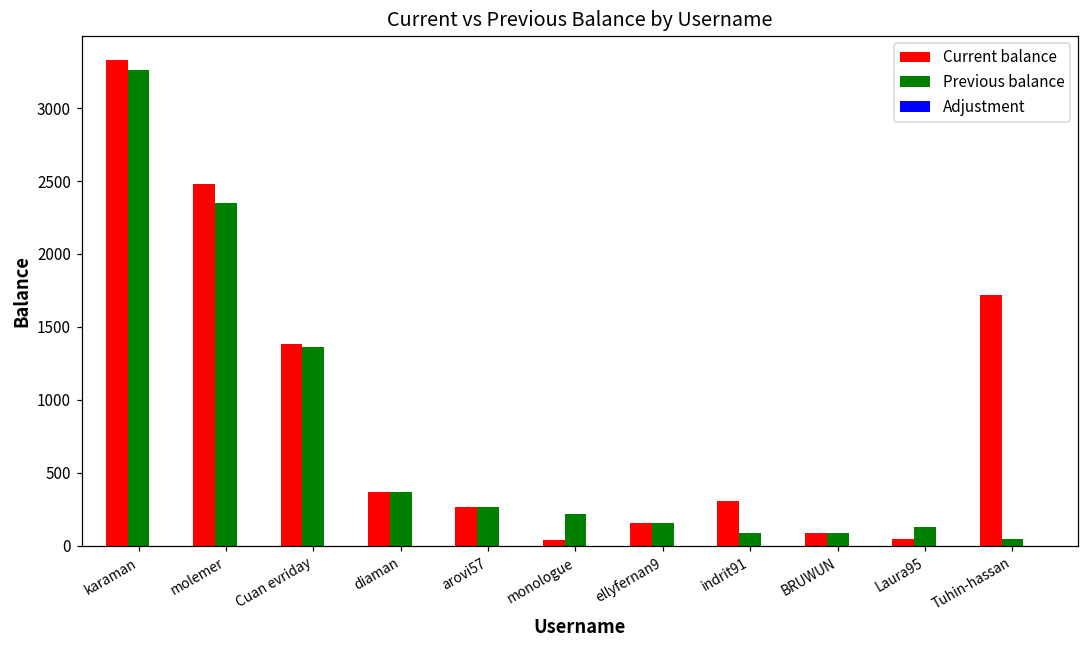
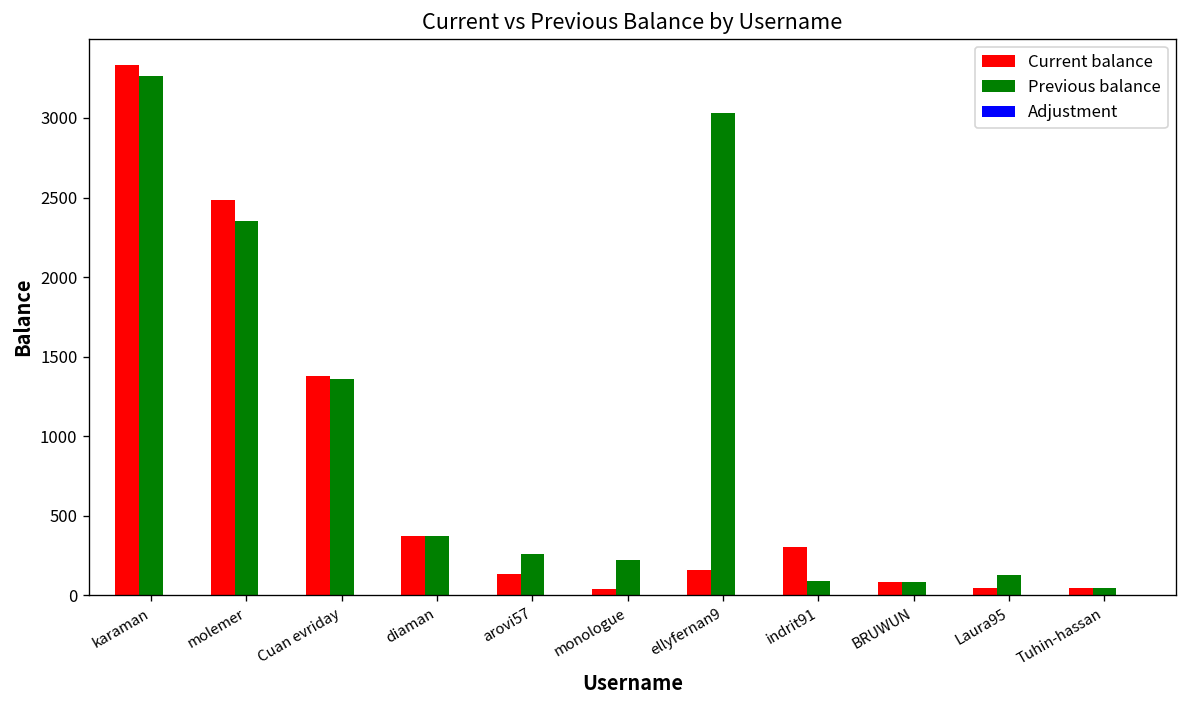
Current balance, arovi57: 260 -> 140
Previous balance, ellyfernan9: 160 -> 3030
Current balance, Tuhin-hassan: 1720 -> 40
